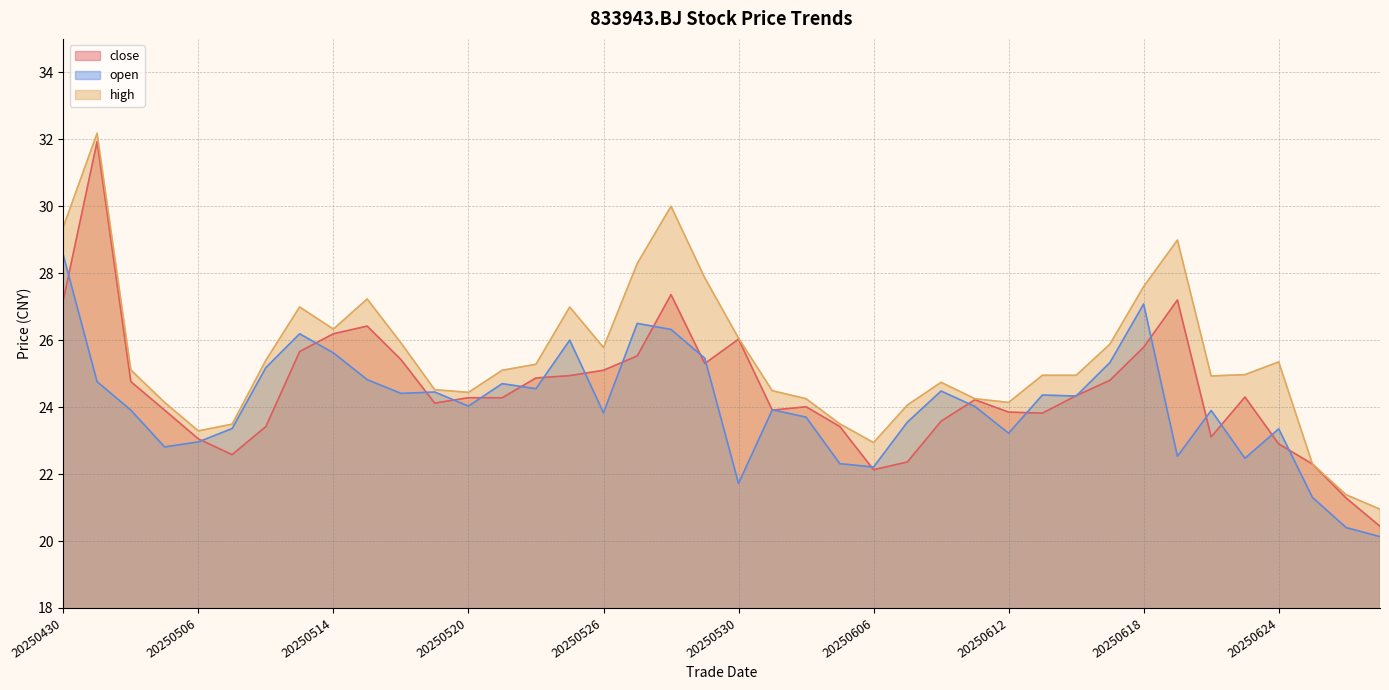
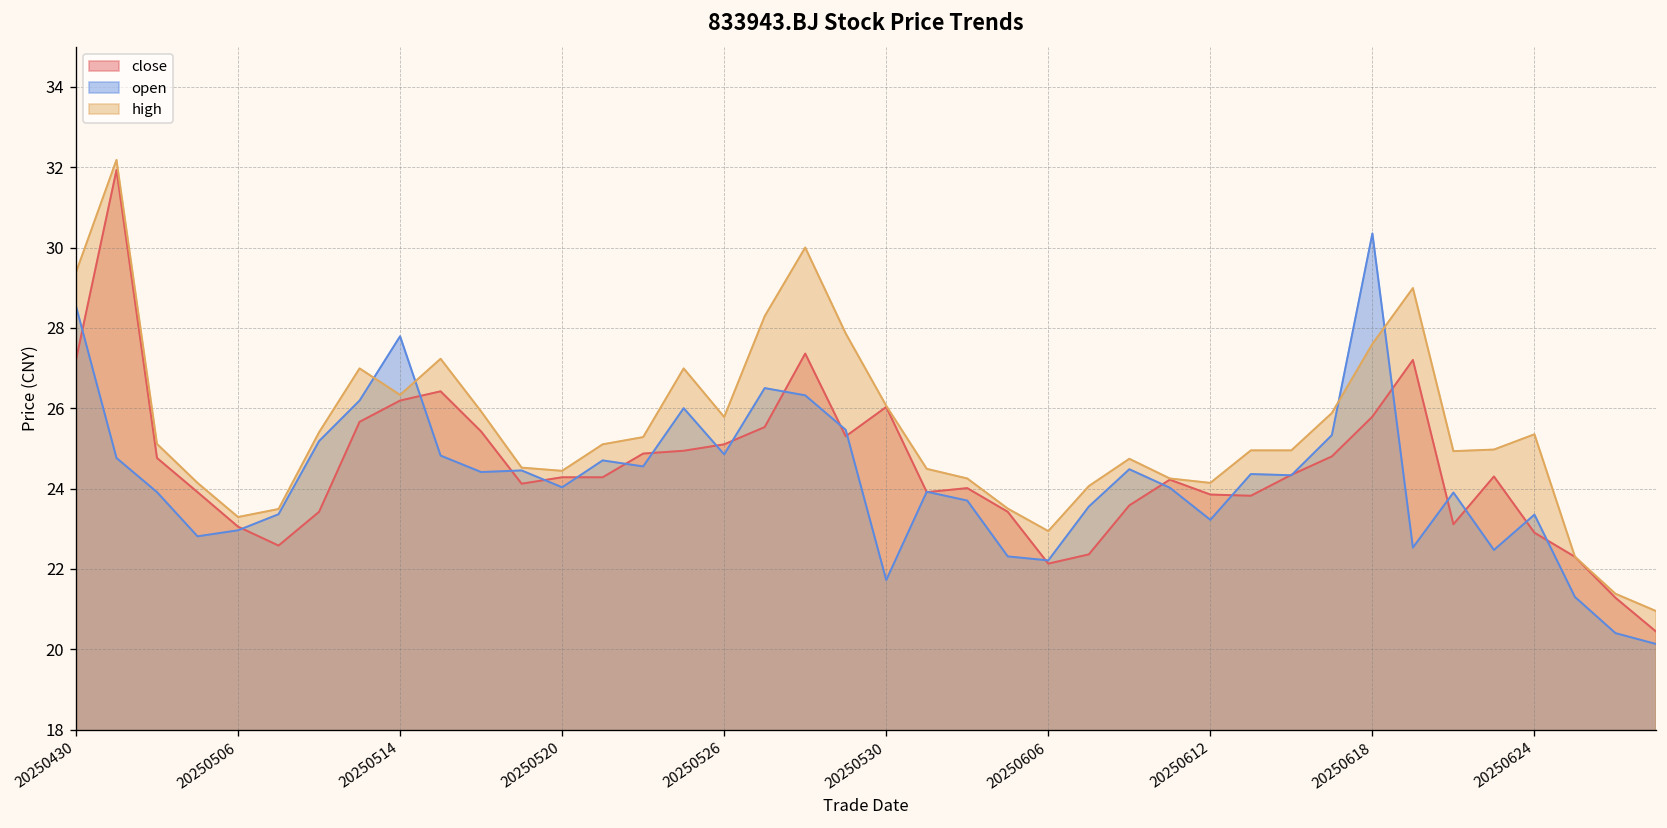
open, 20250514: 25.6 -> 27.8
open, 20250526: 23.8 -> 24.9
open, 20250618: 27.1 -> 30.4
